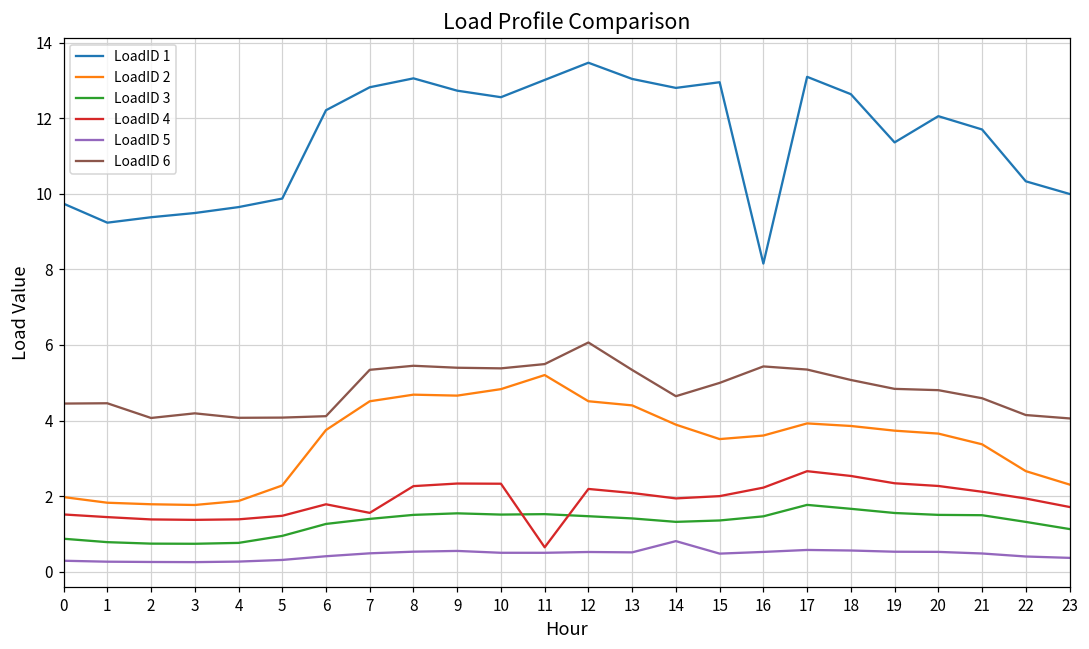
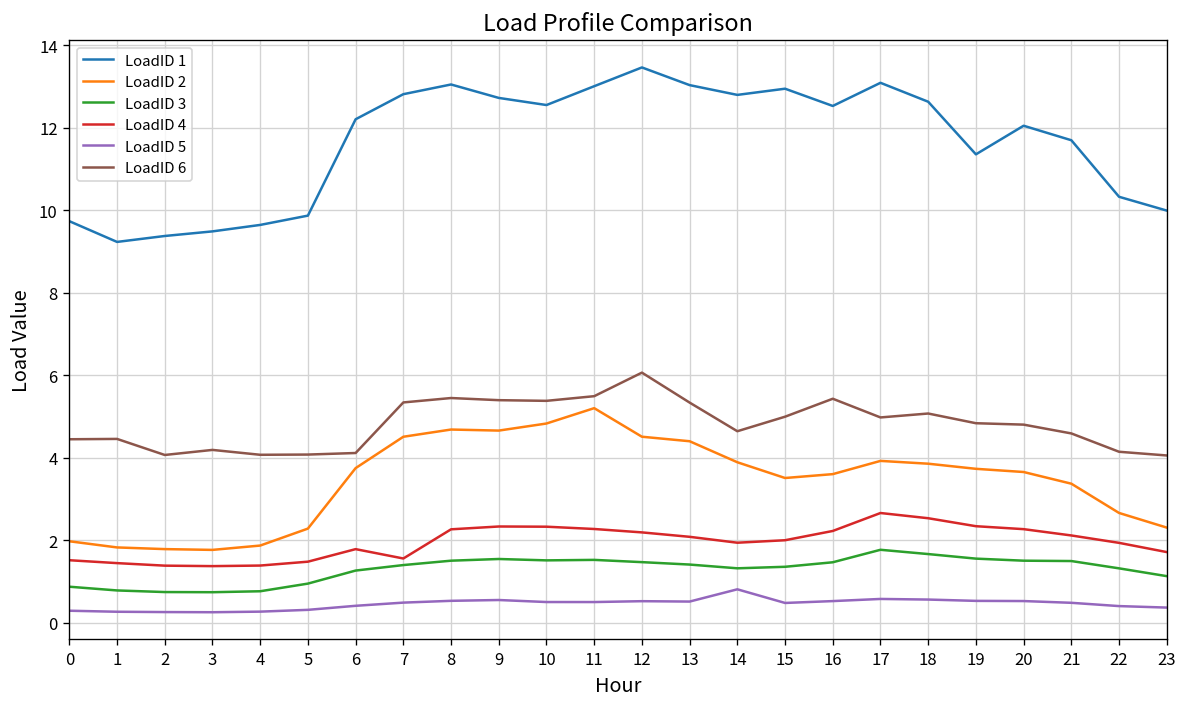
LoadID 4, 11: 0.6 -> 2.3
LoadID 1, 16: 8.2 -> 12.5
LoadID 6, 17: 5.3 -> 5.0
